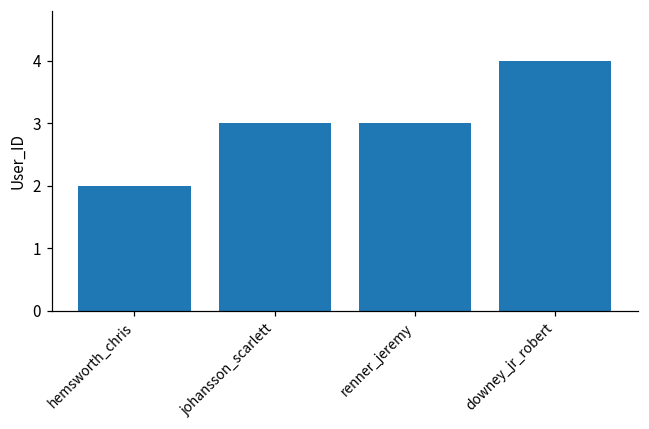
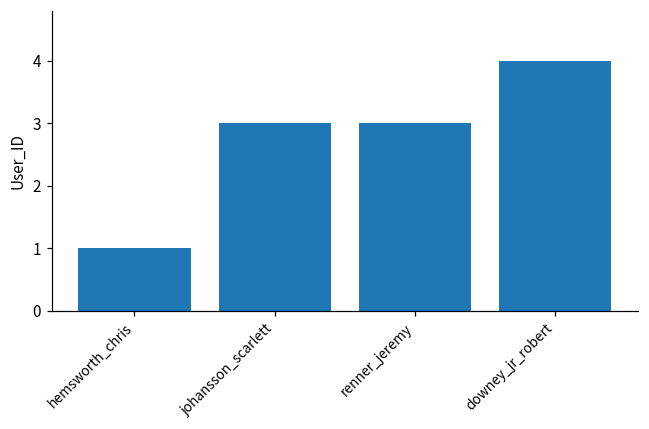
hemsworth_chris: 2 -> 1
